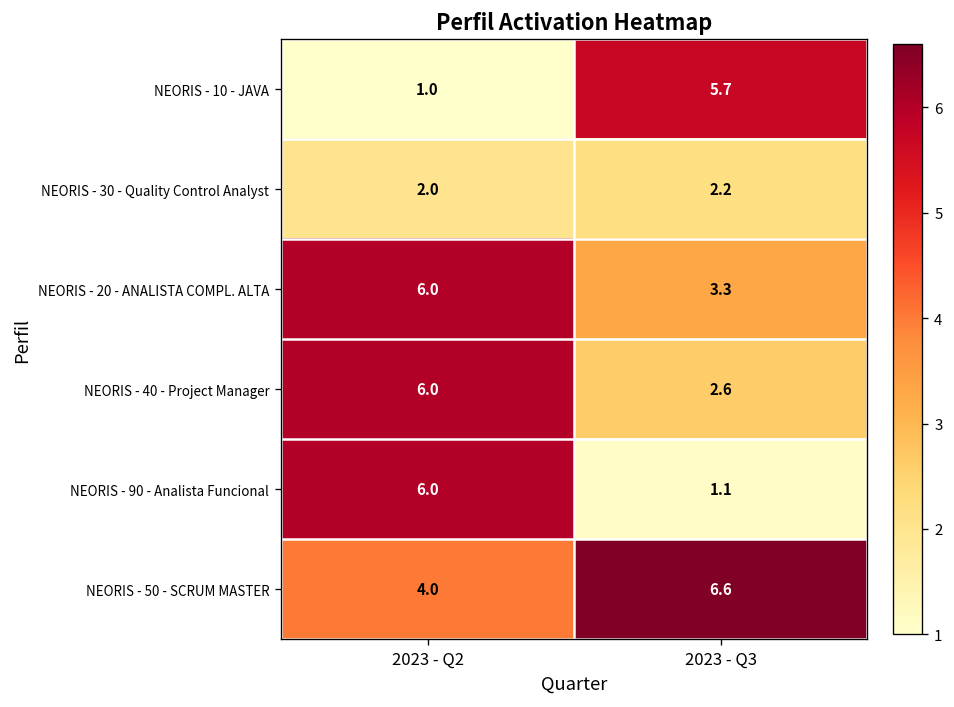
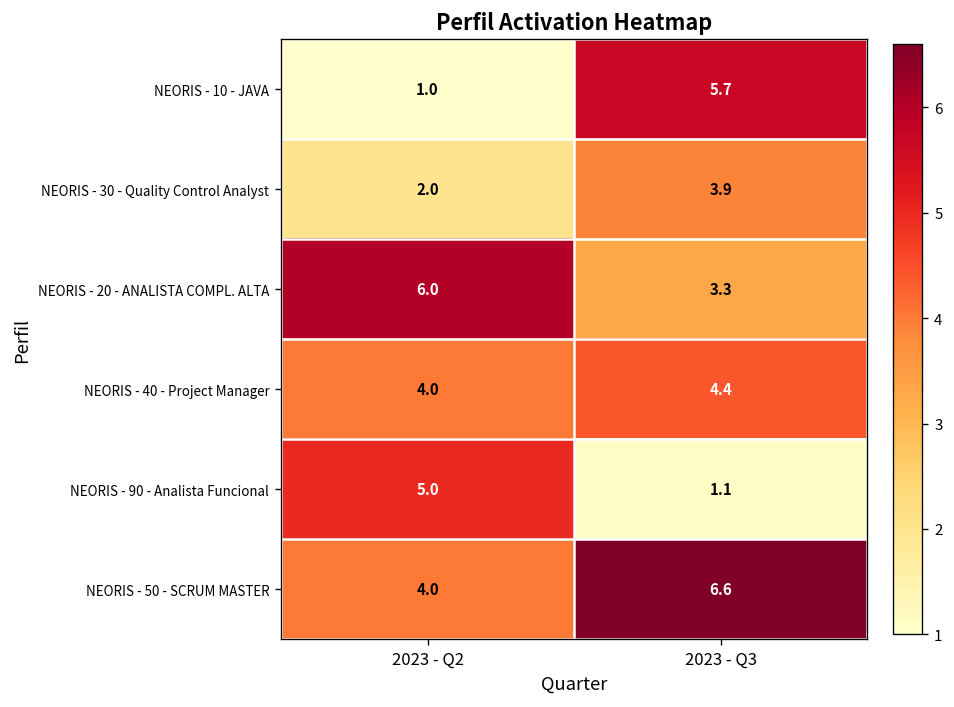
NEORIS - 30 - Quality Control Analyst, 2023 - Q3: 2.2 -> 3.9
NEORIS - 40 - Project Manager, 2023 - Q2: 6.0 -> 4.0
NEORIS - 40 - Project Manager, 2023 - Q3: 2.6 -> 4.4
NEORIS - 90 - Analista Funcional, 2023 - Q2: 6.0 -> 5.0
